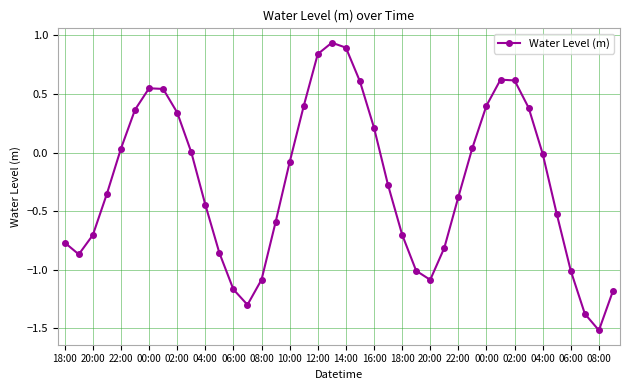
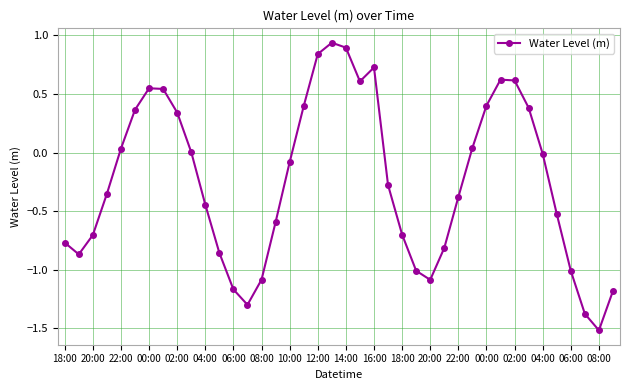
16:00: 0.21 -> 0.73
